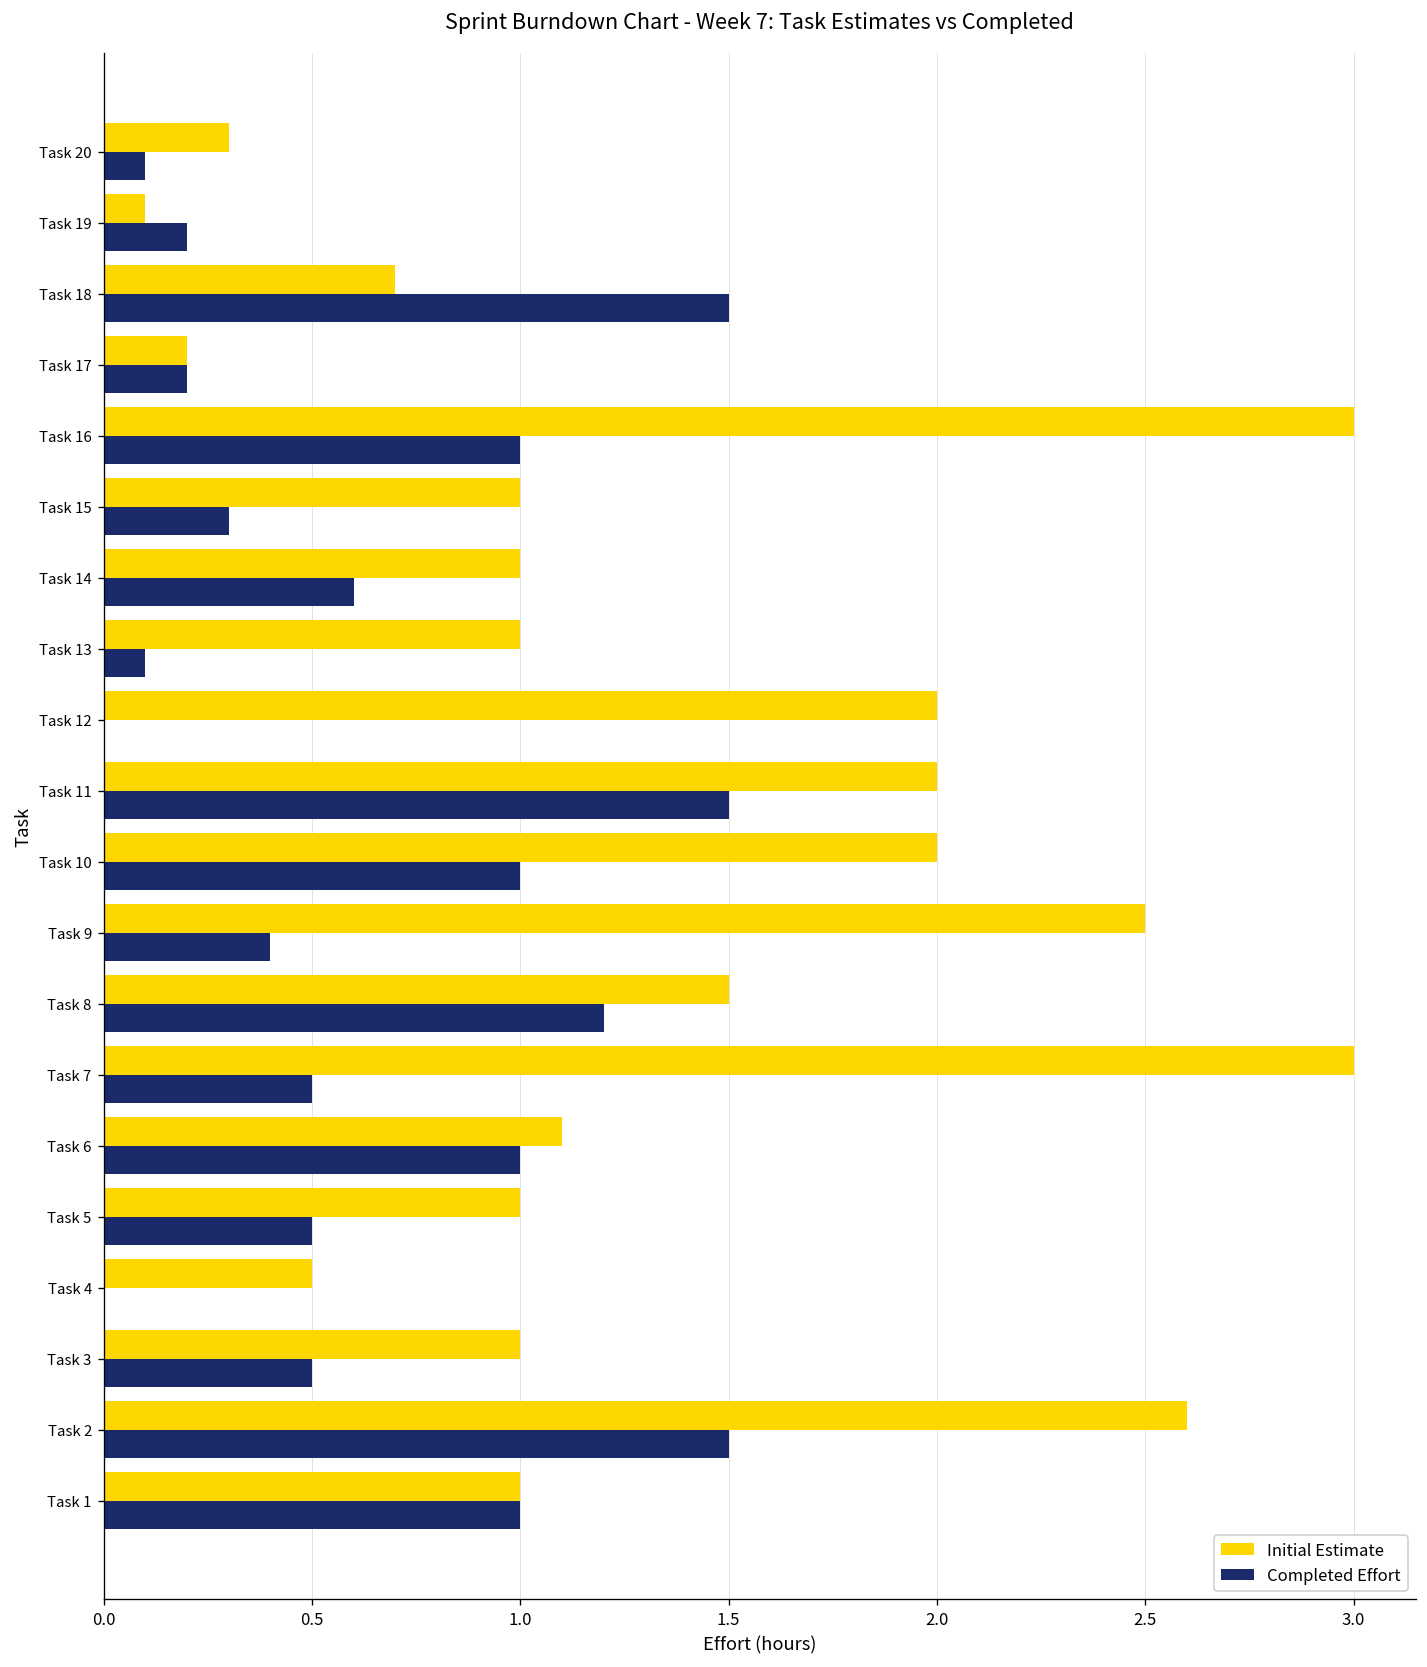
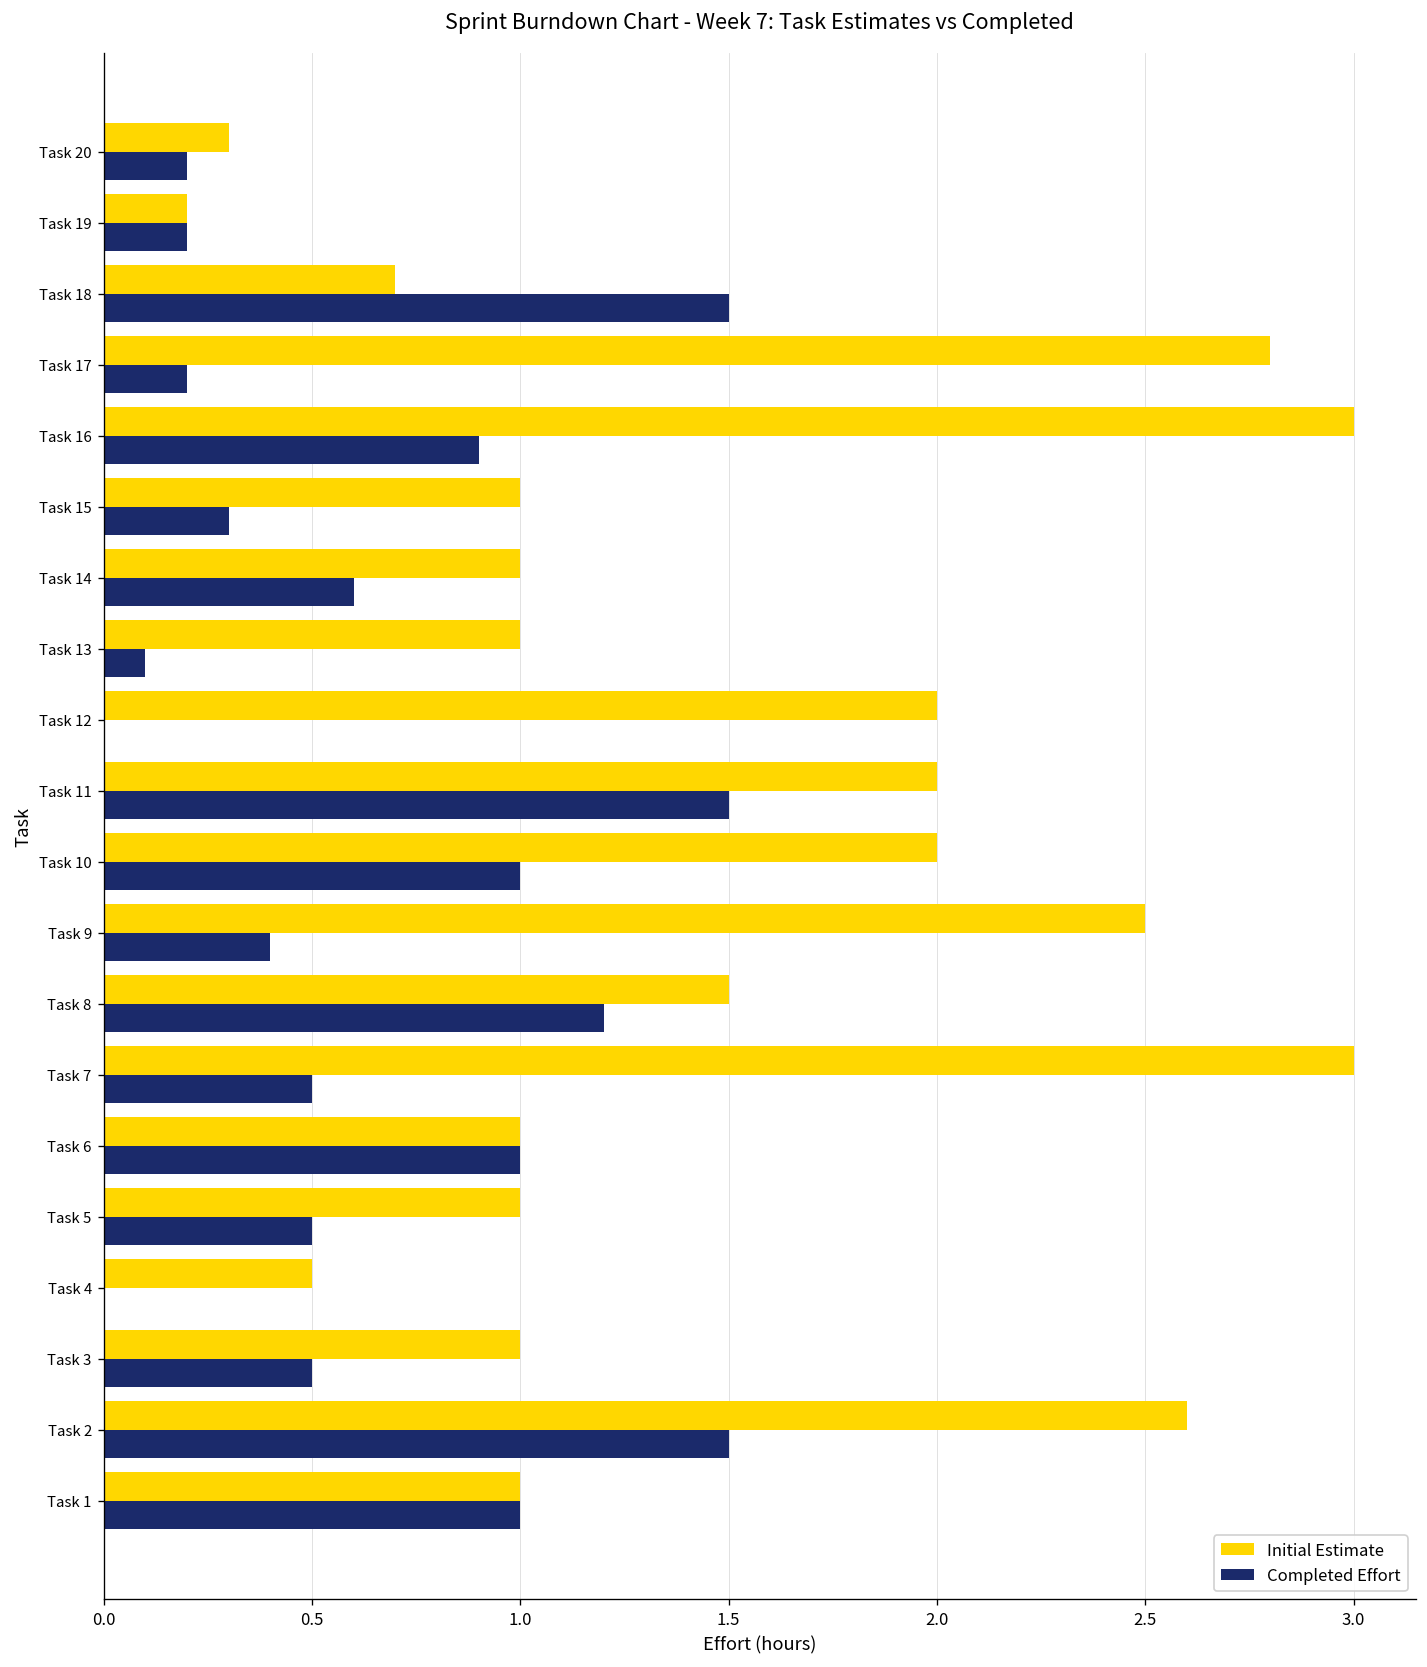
Completed Effort, Task 20: 0.1 -> 0.2
Initial Estimate, Task 19: 0.1 -> 0.2
Initial Estimate, Task 17: 0.2 -> 2.8
Completed Effort, Task 16: 1.0 -> 0.9
Initial Estimate, Task 6: 1.1 -> 1.0
